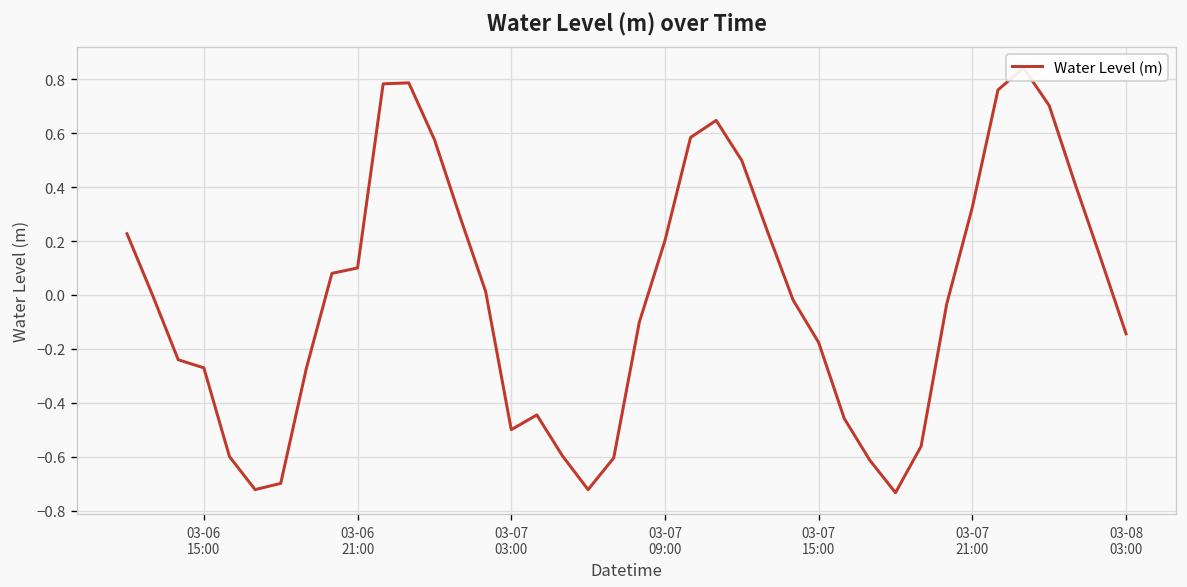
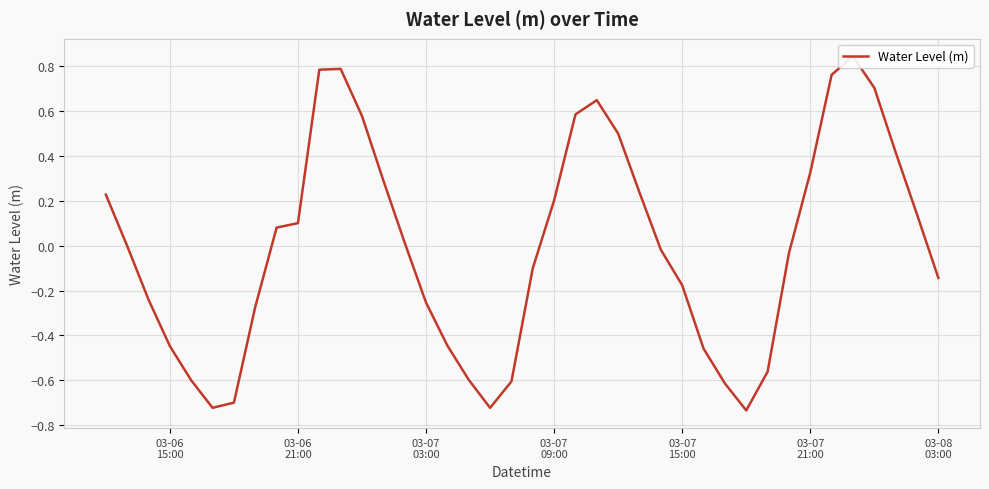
03-06 15:00: -0.27 -> -0.45
03-07 03:00: -0.50 -> -0.25
